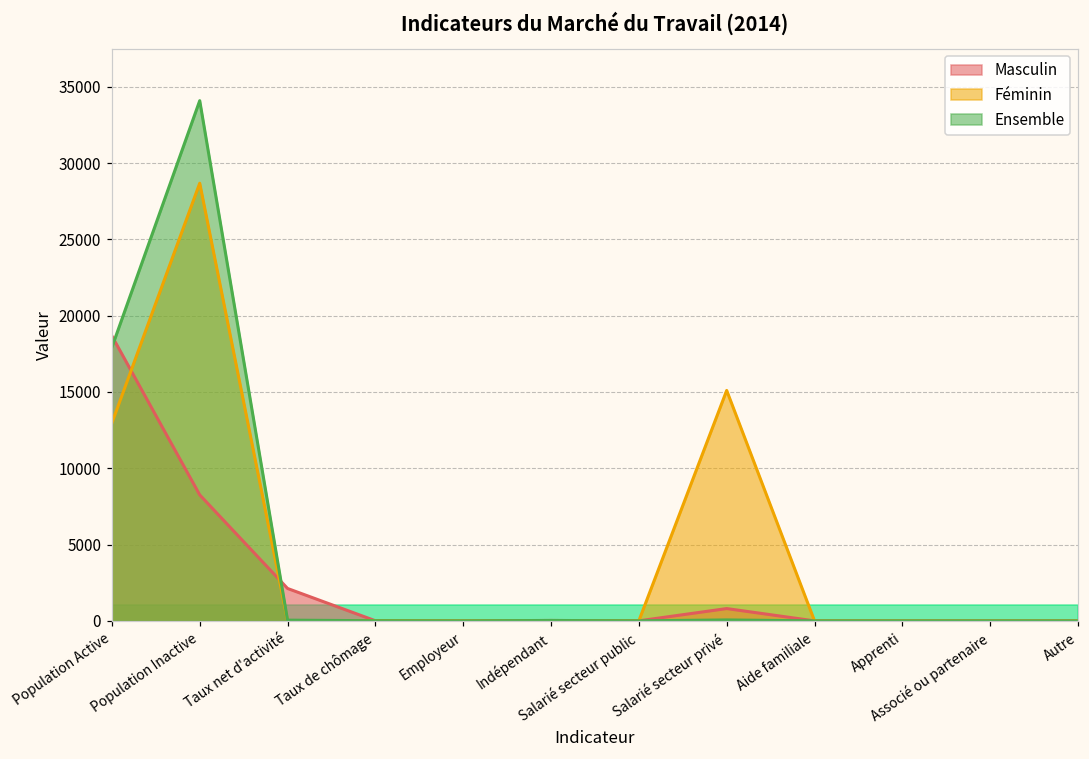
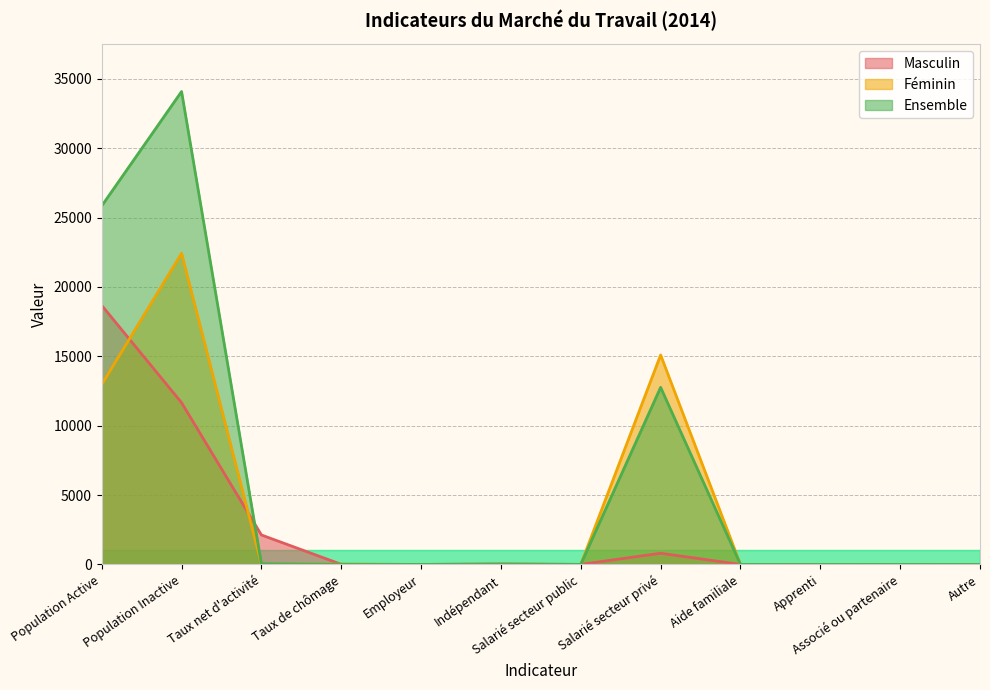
Ensemble, Population Active: 17900 -> 25800
Masculin, Population Inactive: 8300 -> 11700
Féminin, Population Inactive: 28700 -> 22400
Ensemble, Salarié secteur privé: 100 -> 12800
